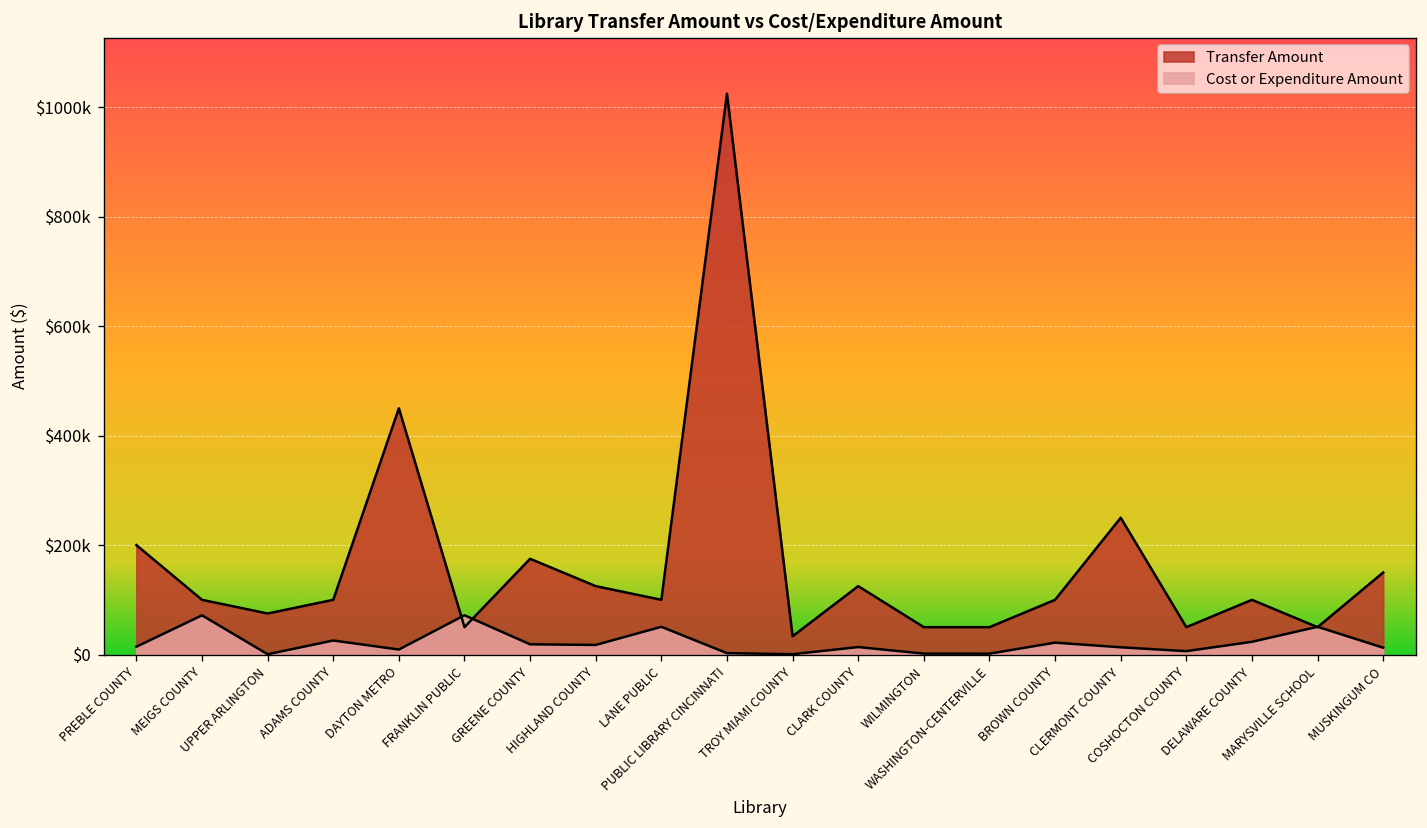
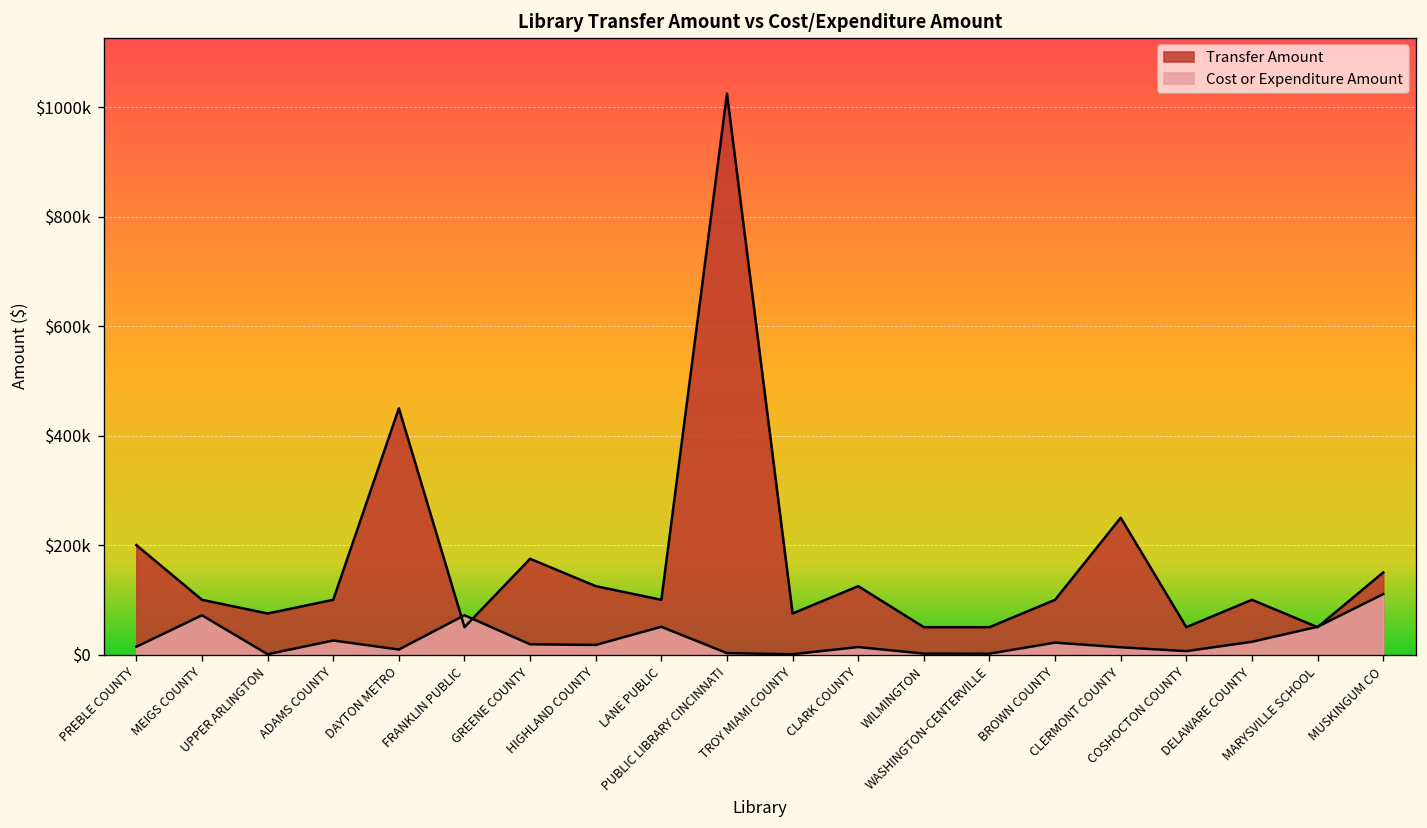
Transfer Amount, TROY MIAMI COUNTY: $30000 -> $80000
Cost or Expenditure Amount, MUSKINGUM CO: $10000 -> $110000
